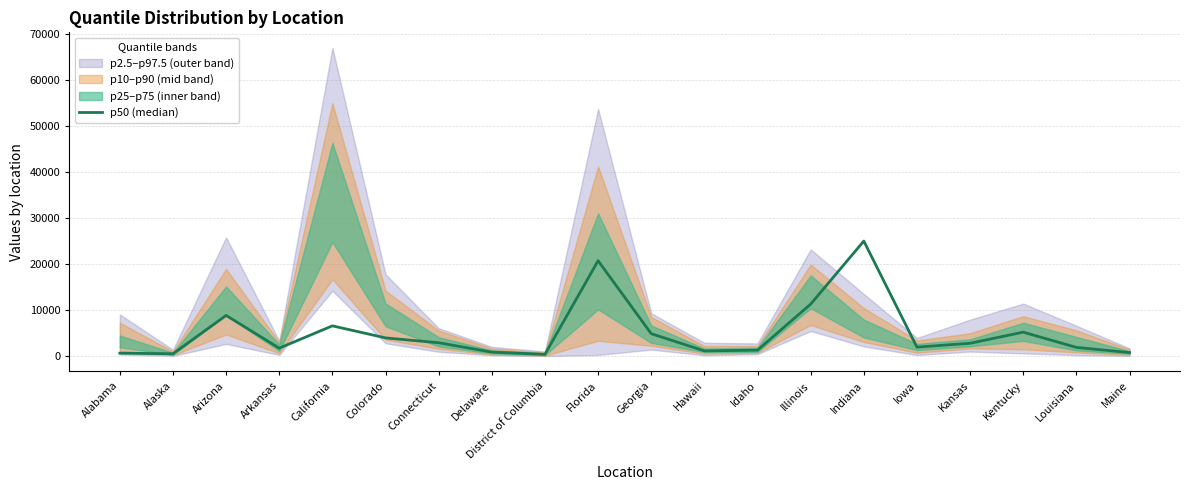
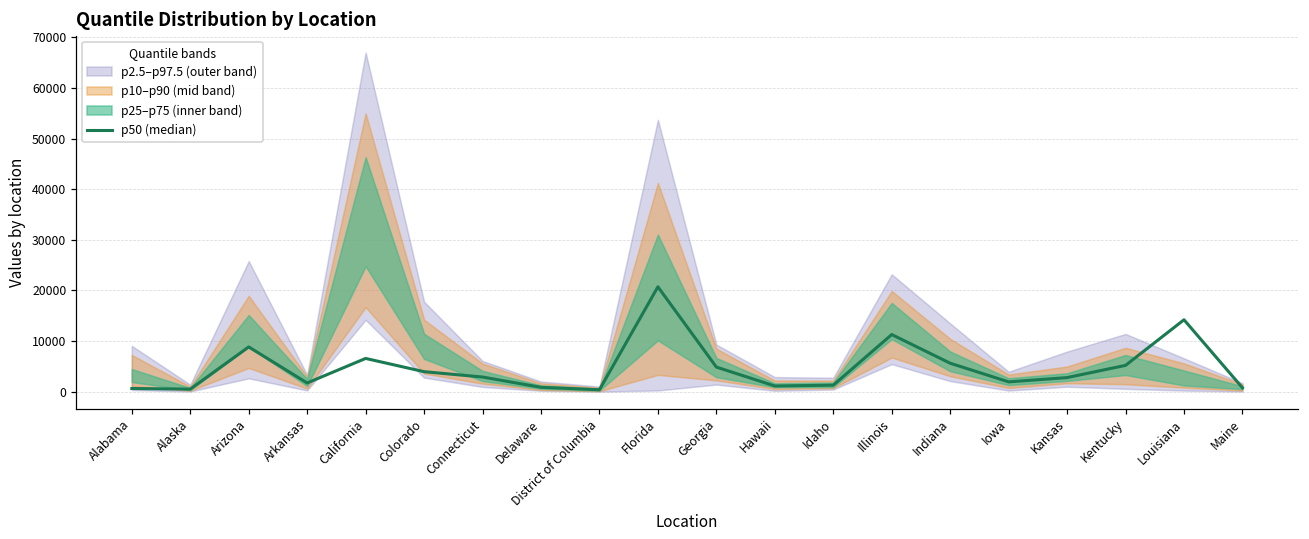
p50 (median), Indiana: 25000 -> 6000
p50 (median), Louisiana: 2000 -> 14000
